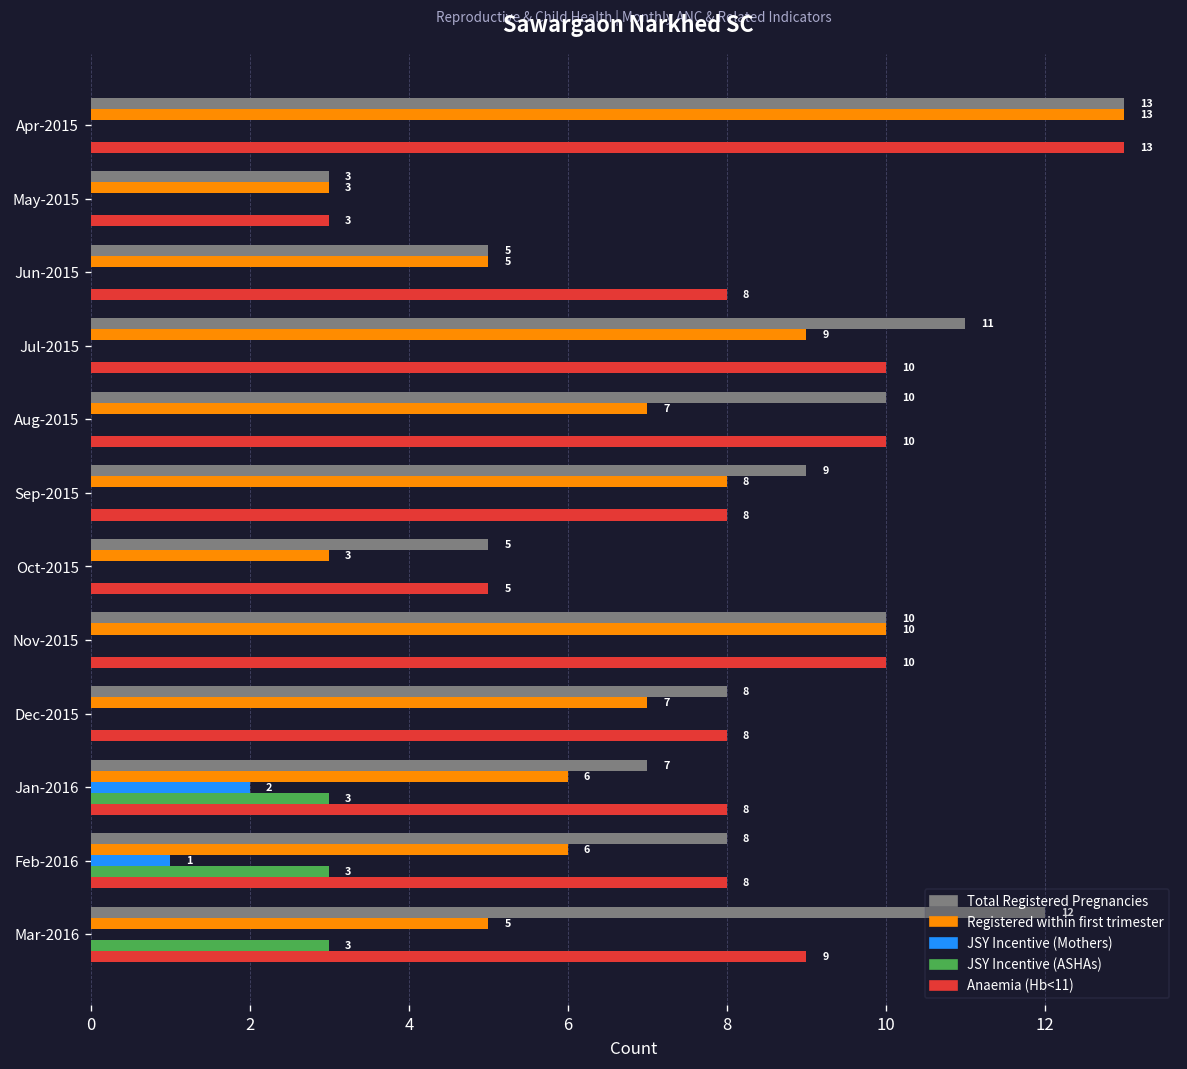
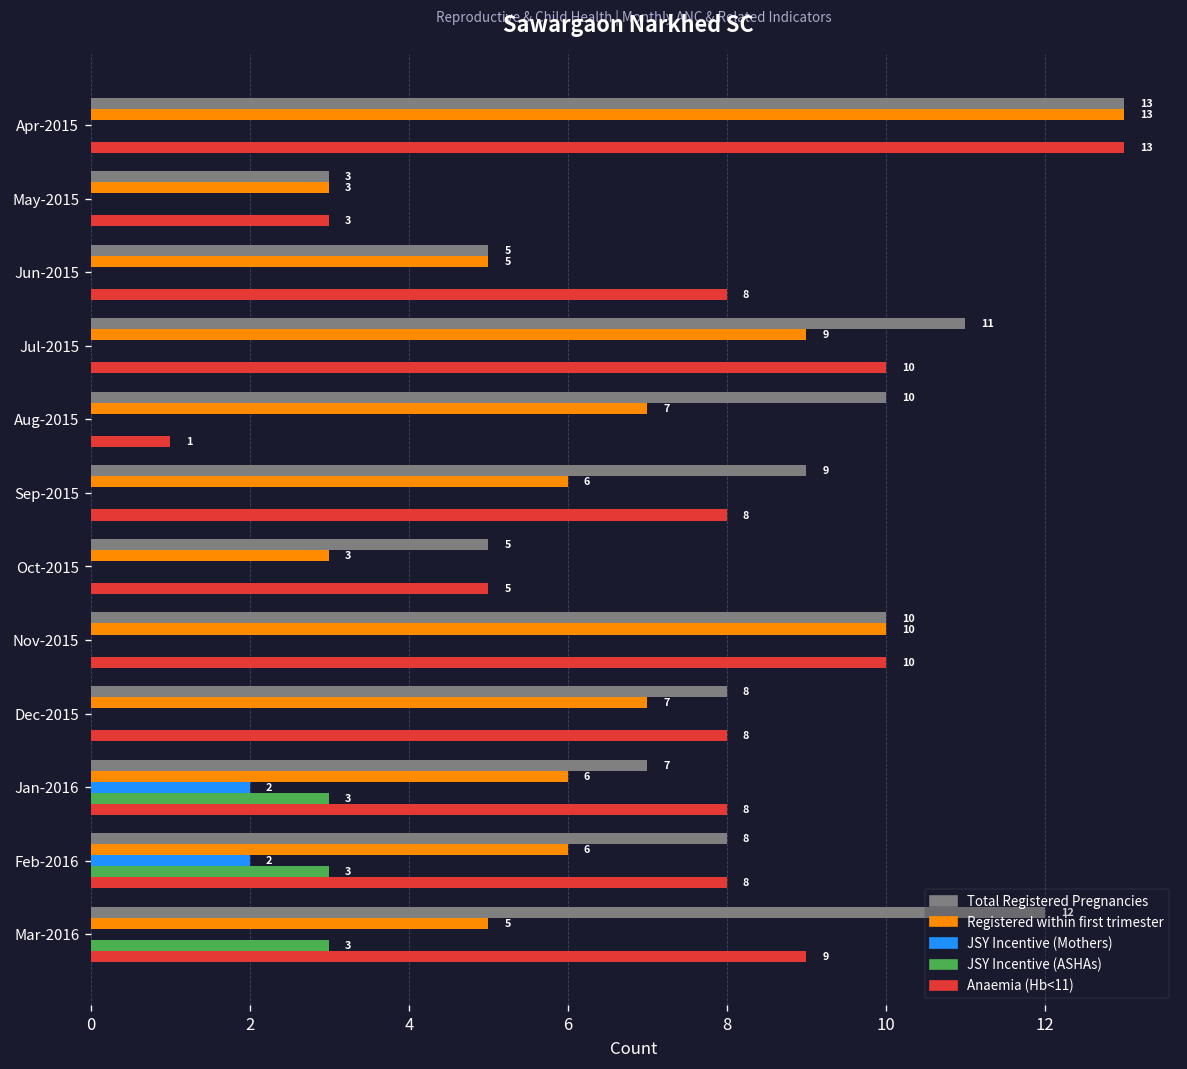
Anaemia (Hb<11), Aug-2015: 10 -> 1
Registered within first trimester, Sep-2015: 8 -> 6
JSY Incentive (Mothers), Feb-2016: 1 -> 2
